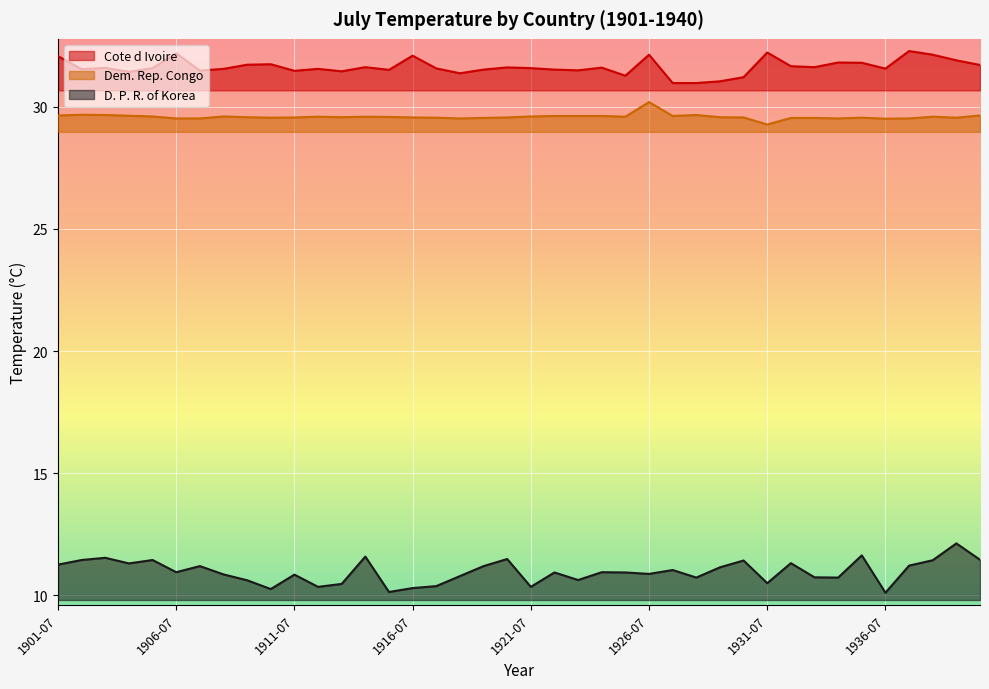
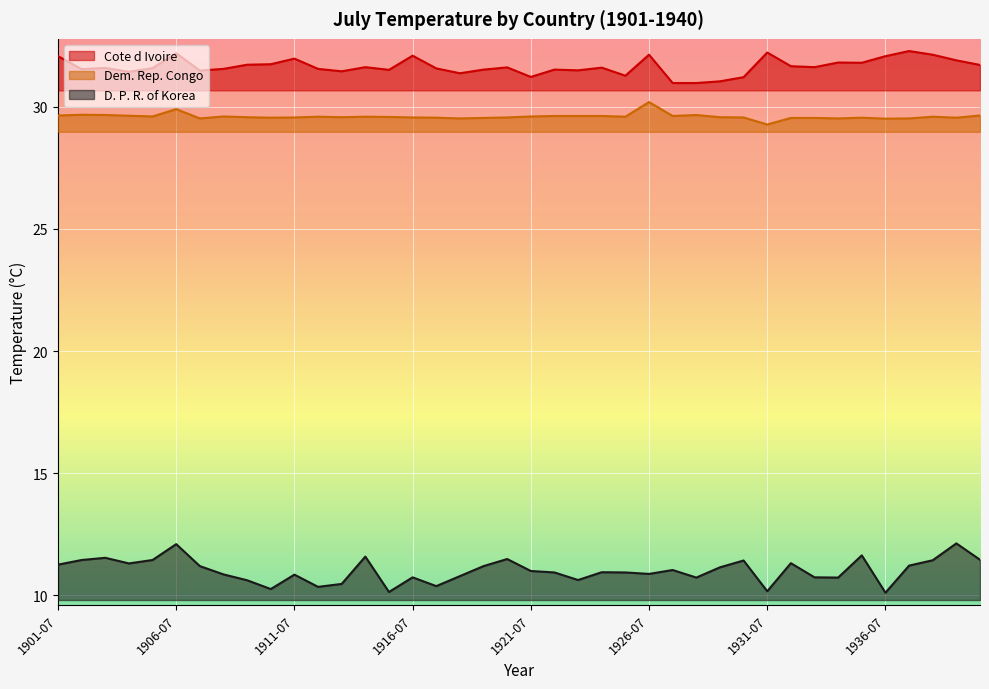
Dem. Rep. Congo, 1906-07: 29.5 -> 29.9
D. P. R. of Korea, 1906-07: 10.9 -> 12.1
Cote d Ivoire, 1911-07: 31.5 -> 32.0
D. P. R. of Korea, 1916-07: 10.3 -> 10.7
Cote d Ivoire, 1921-07: 31.6 -> 31.2
D. P. R. of Korea, 1921-07: 10.3 -> 11.0
D. P. R. of Korea, 1931-07: 10.5 -> 10.2
Cote d Ivoire, 1936-07: 31.6 -> 32.1
